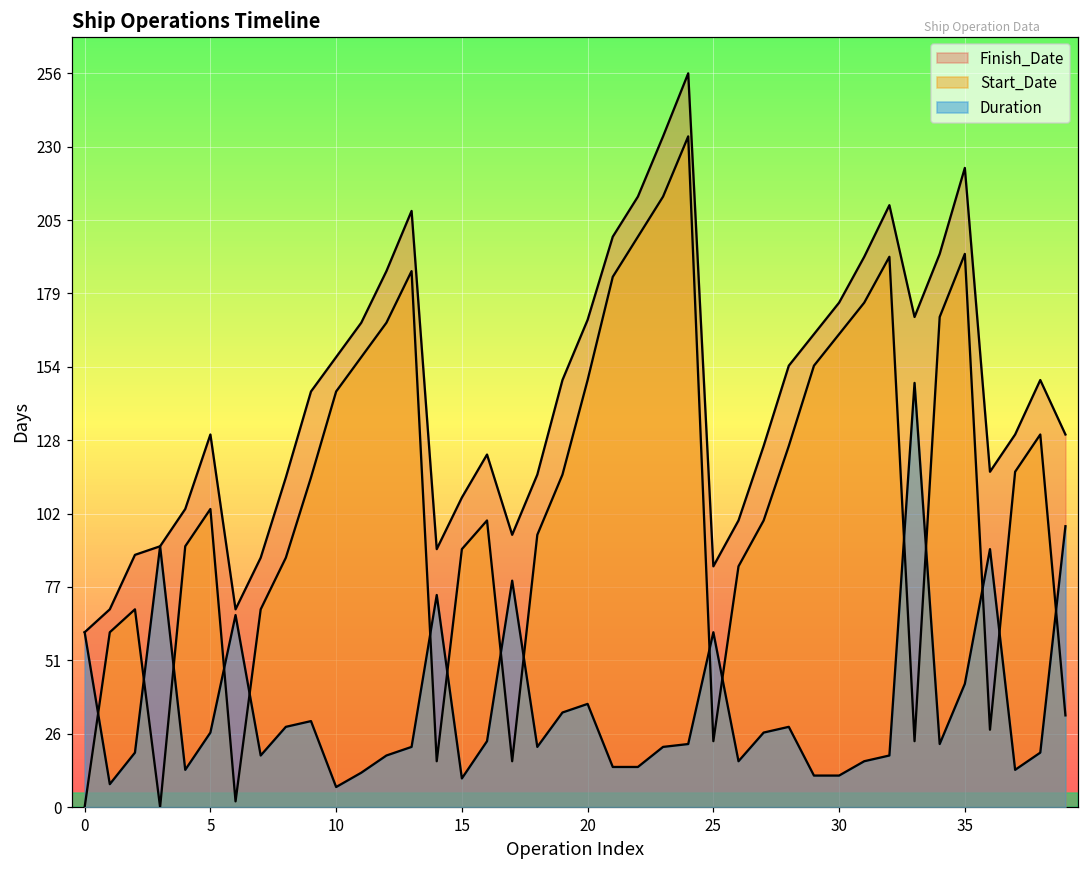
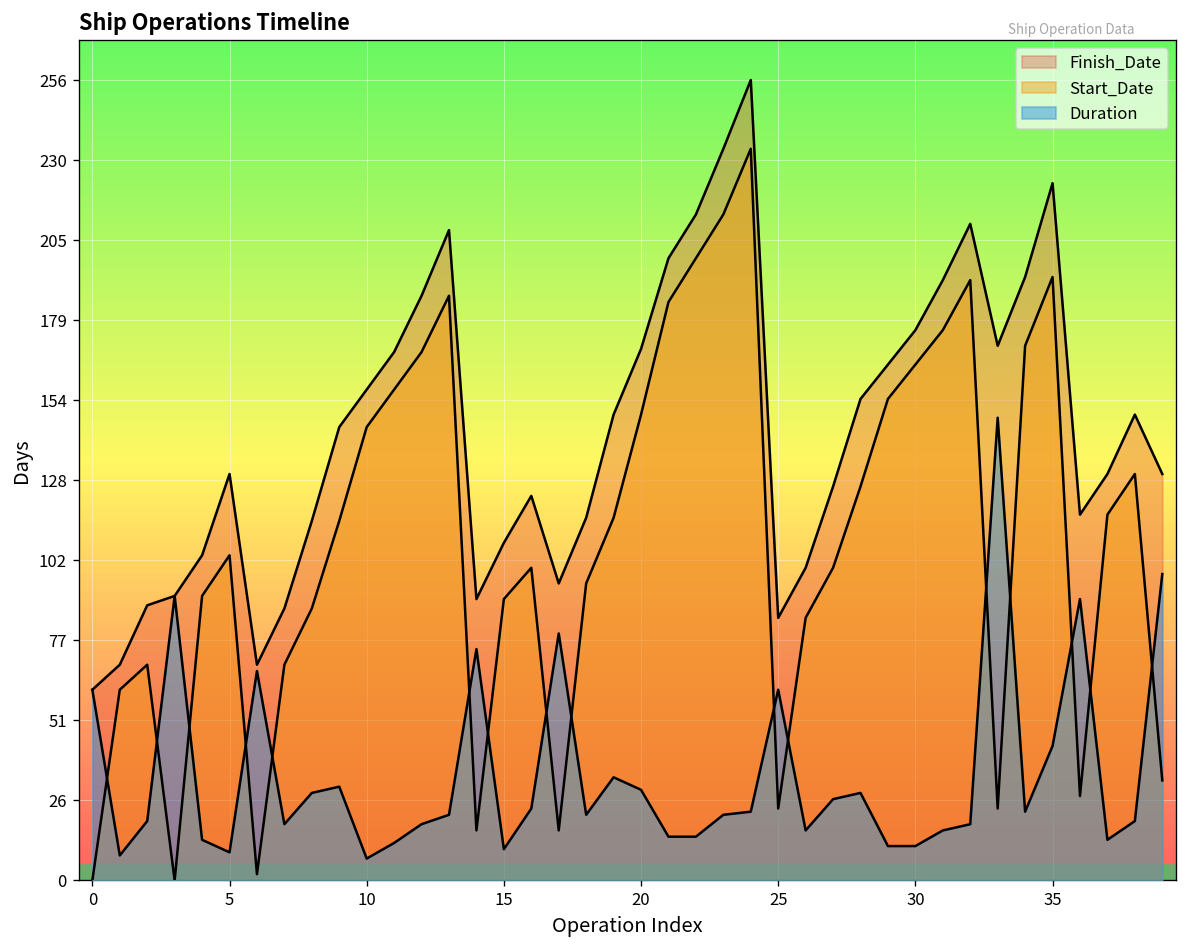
Duration, 5: 26 -> 9
Duration, 20: 36 -> 29
